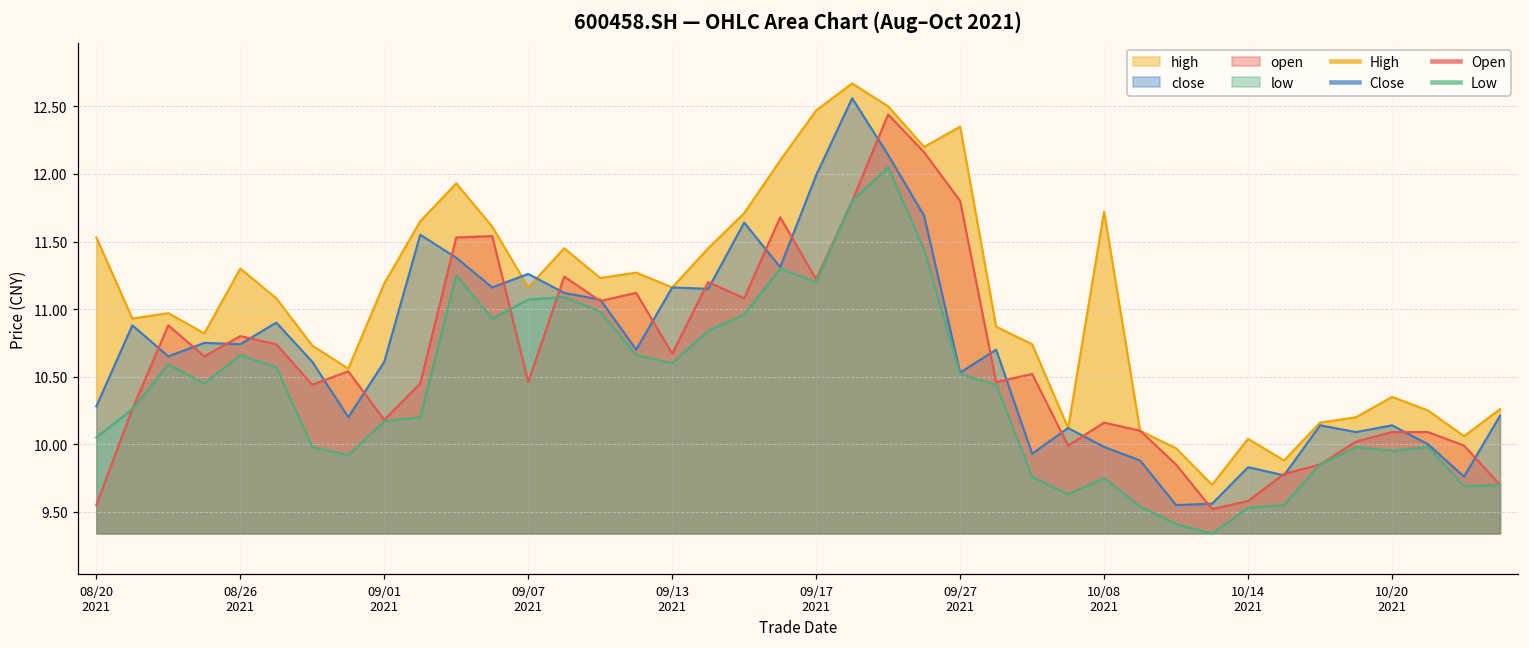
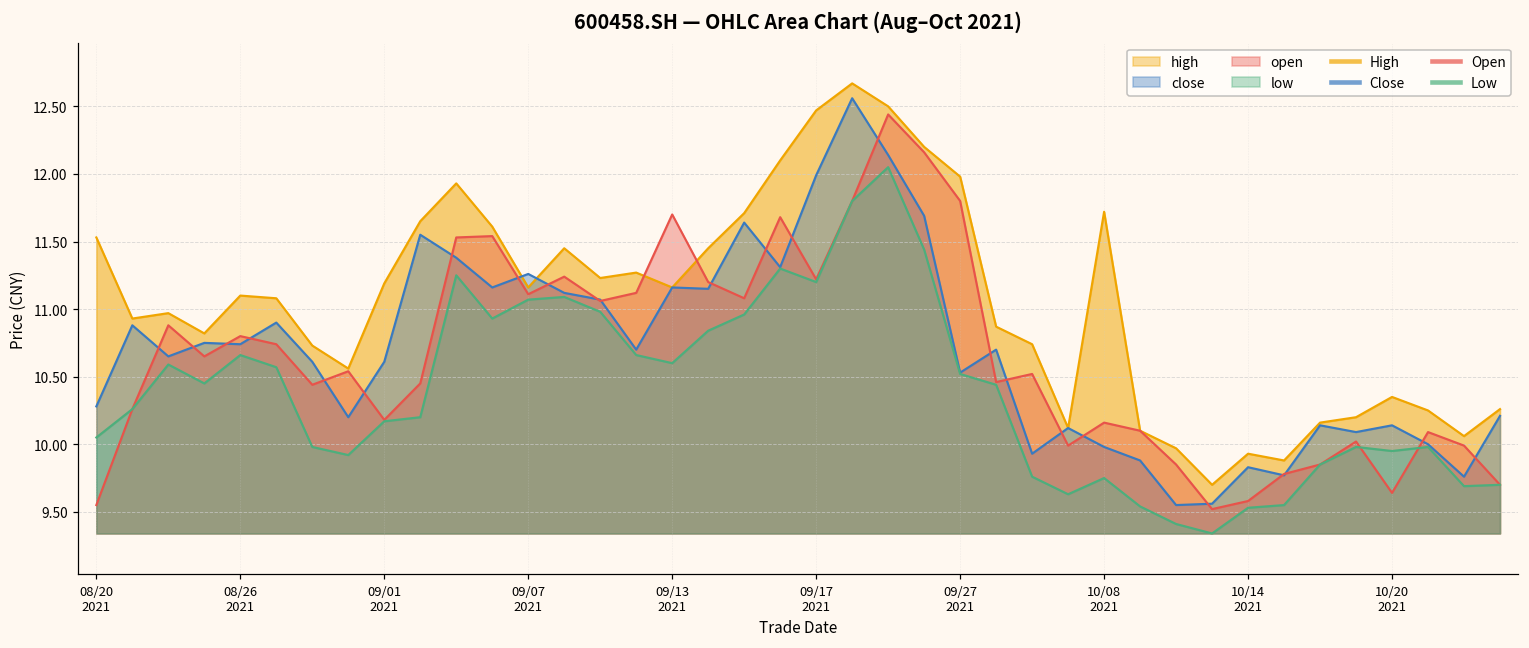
high, 08/26 2021: 11.3 -> 11.1
open, 09/07 2021: 10.46 -> 11.11
open, 09/13 2021: 10.67 -> 11.70
high, 09/27 2021: 12.35 -> 11.98
high, 10/14 2021: 10.04 -> 9.93
open, 10/20 2021: 10.09 -> 9.64
